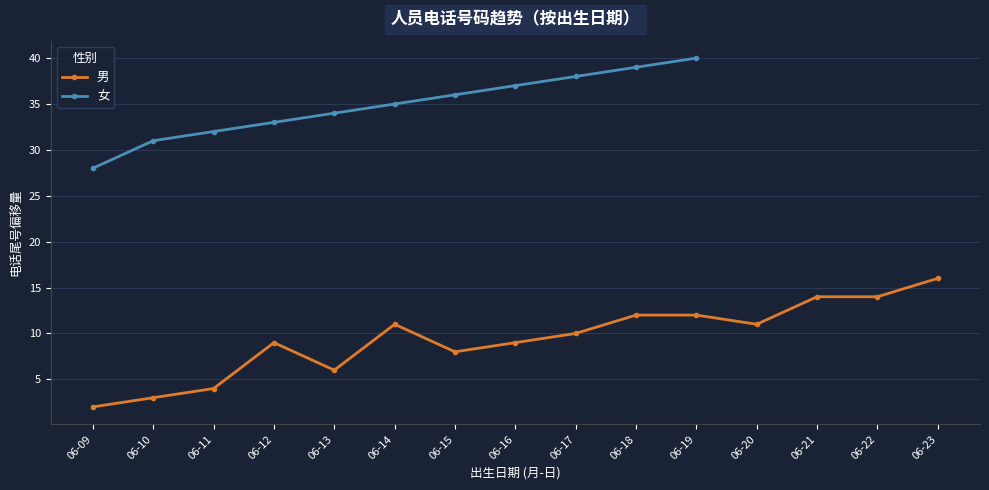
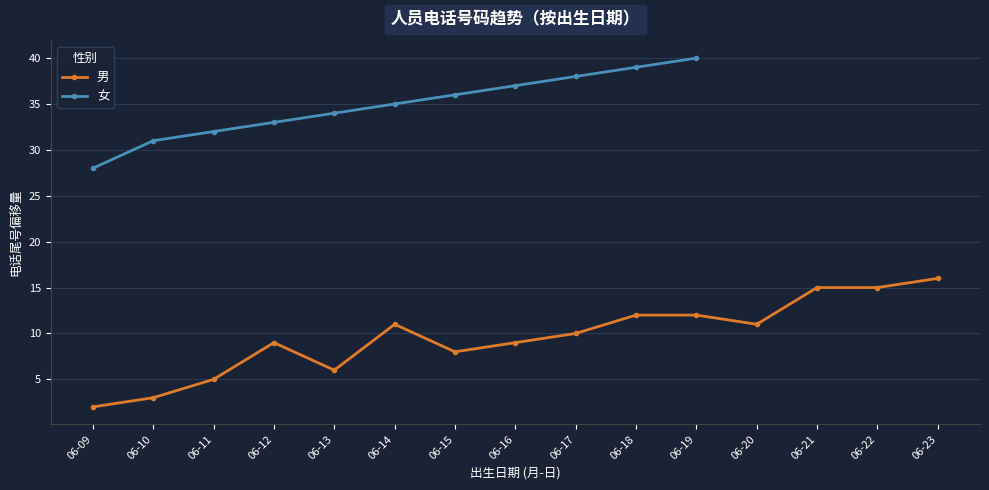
男, 06-11: 4 -> 5
男, 06-21: 14 -> 15
男, 06-22: 14 -> 15
